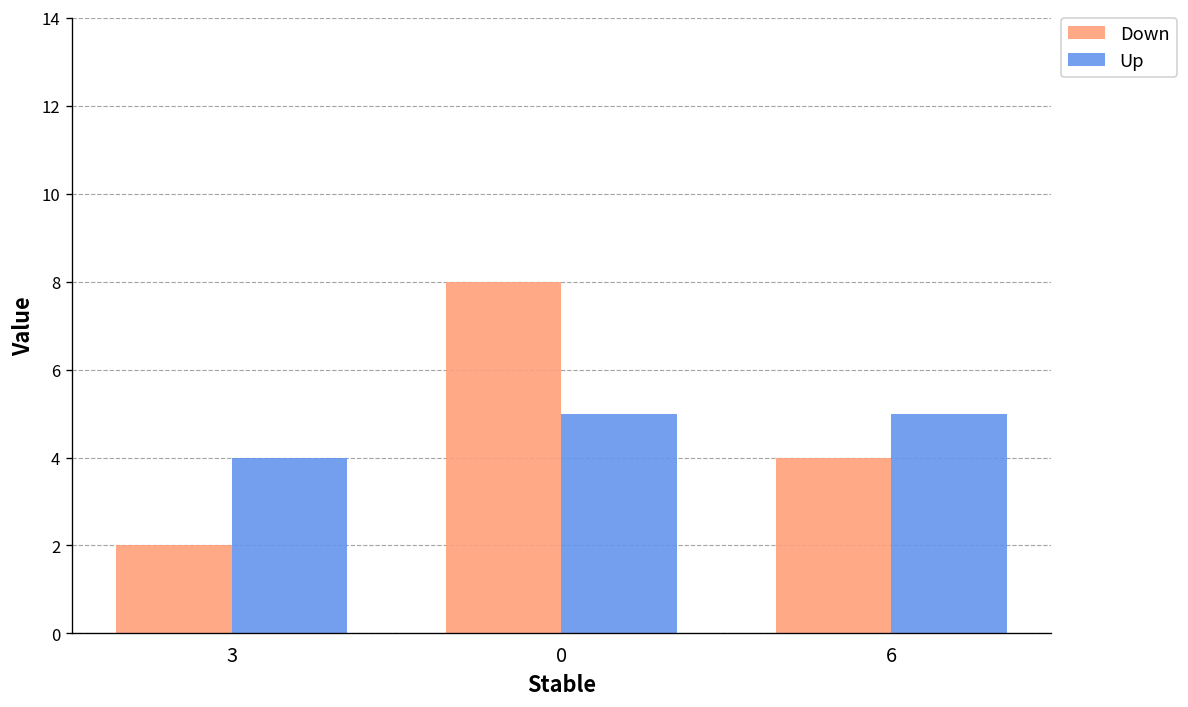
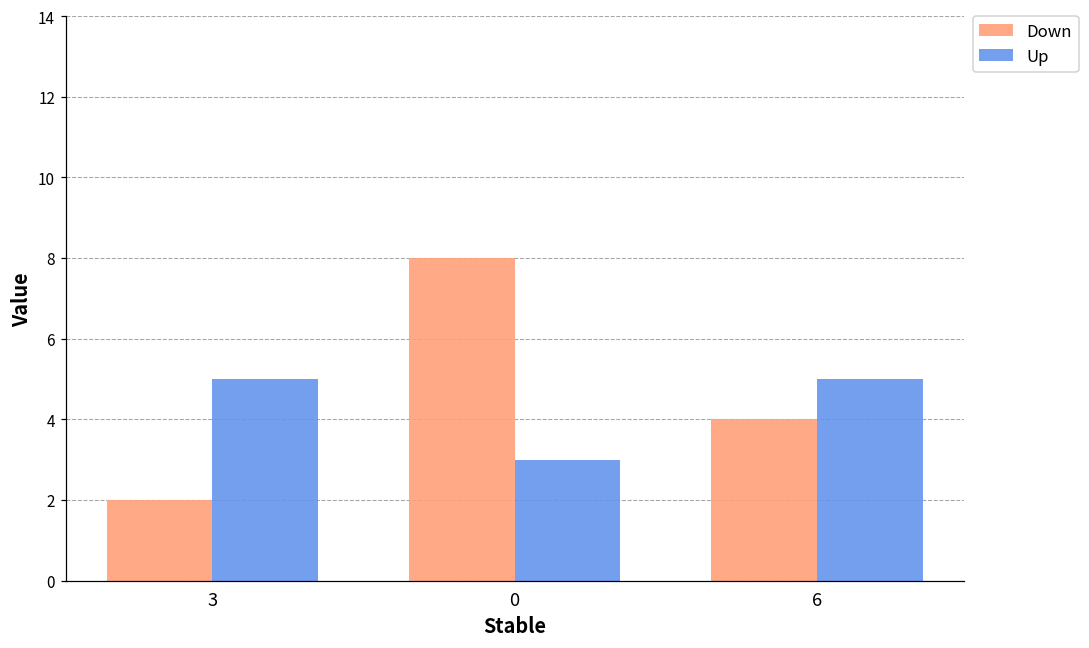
Up, 3: 4 -> 5
Up, 0: 5 -> 3
